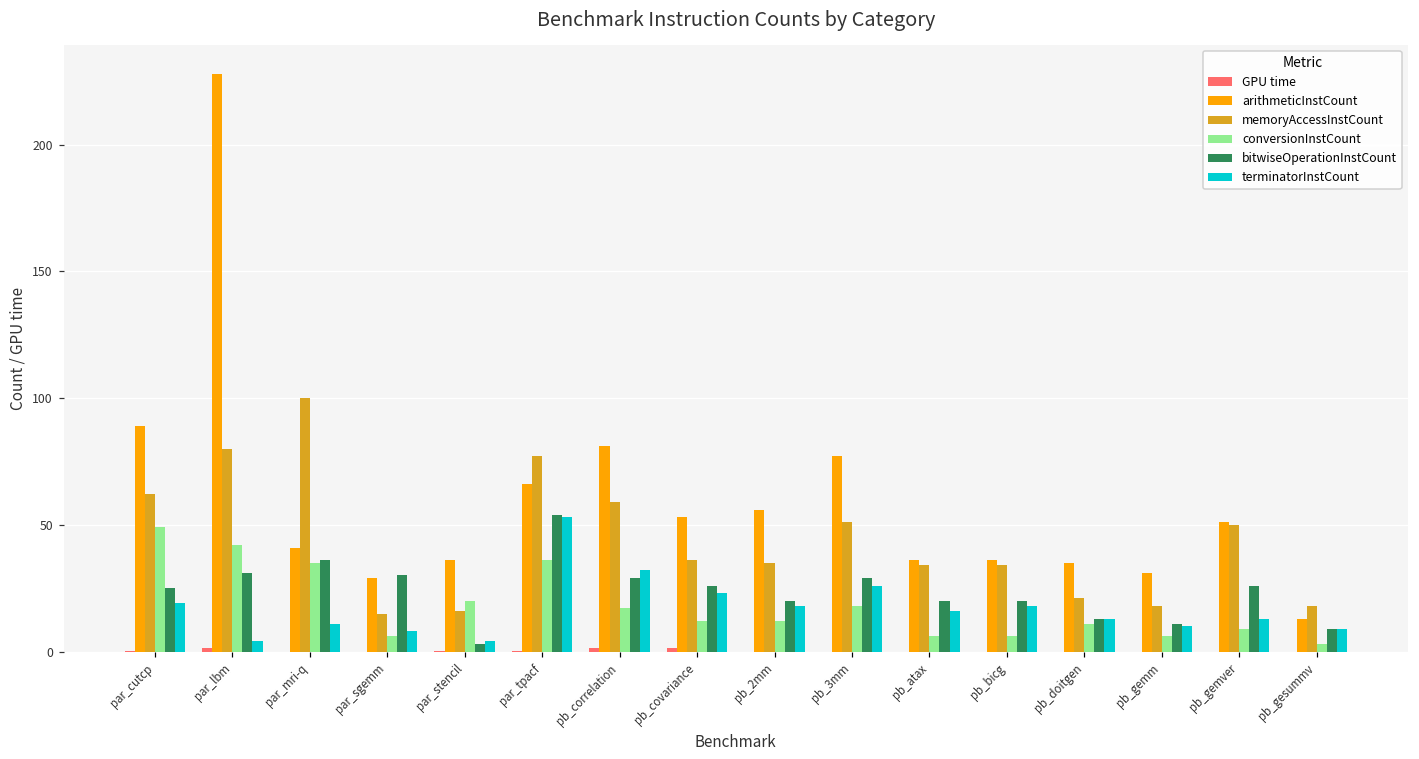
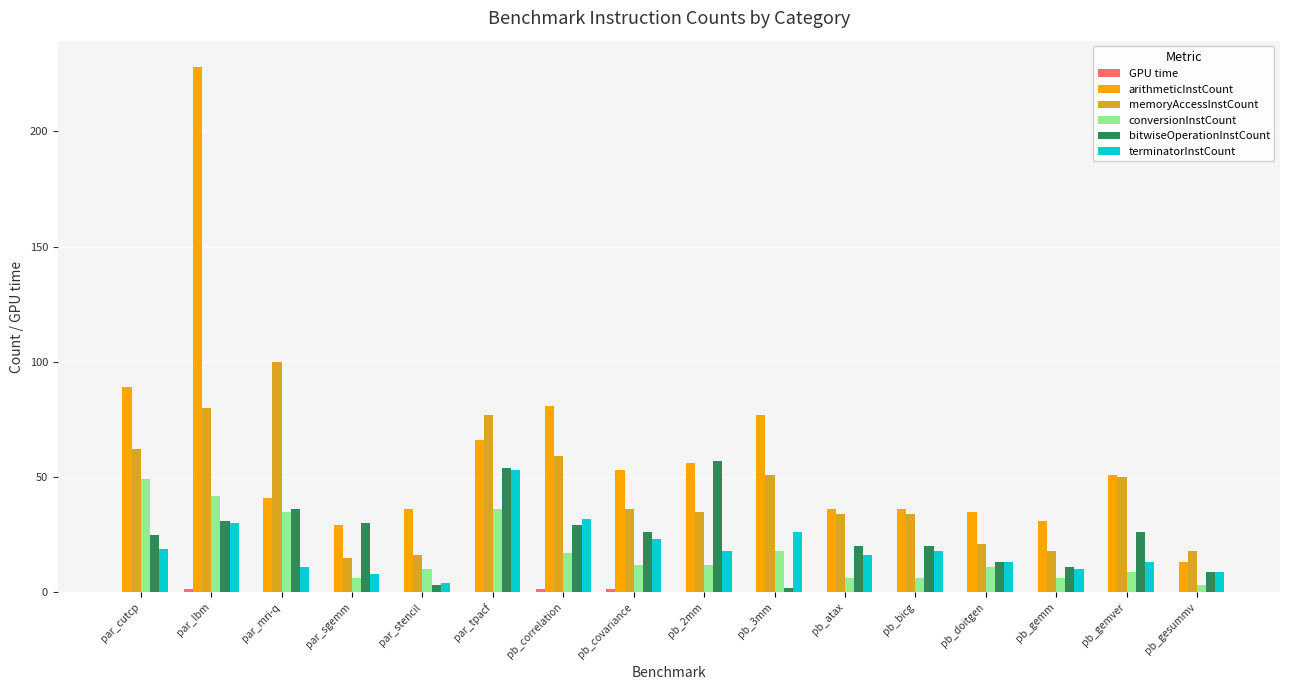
terminatorInstCount, par_lbm: 4 -> 30
conversionInstCount, par_stencil: 20 -> 10
bitwiseOperationInstCount, pb_2mm: 20 -> 57
bitwiseOperationInstCount, pb_3mm: 29 -> 2
